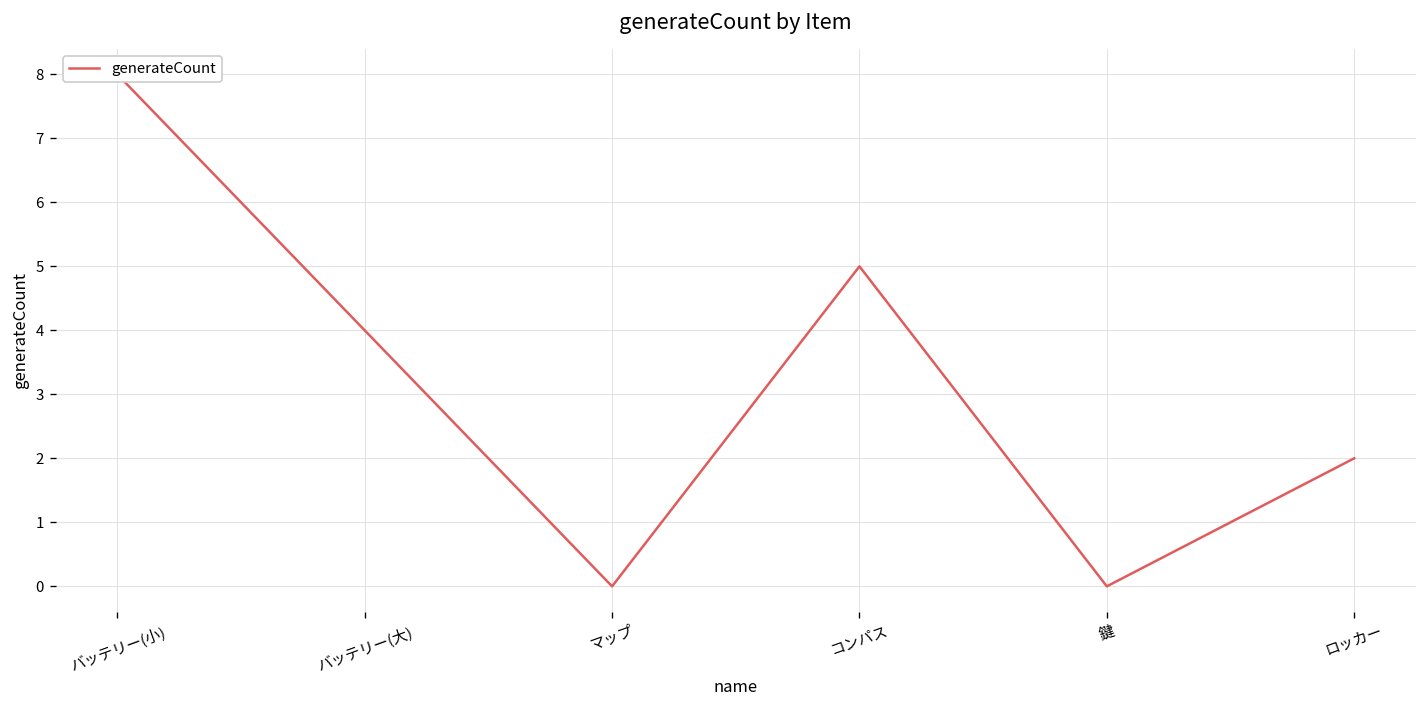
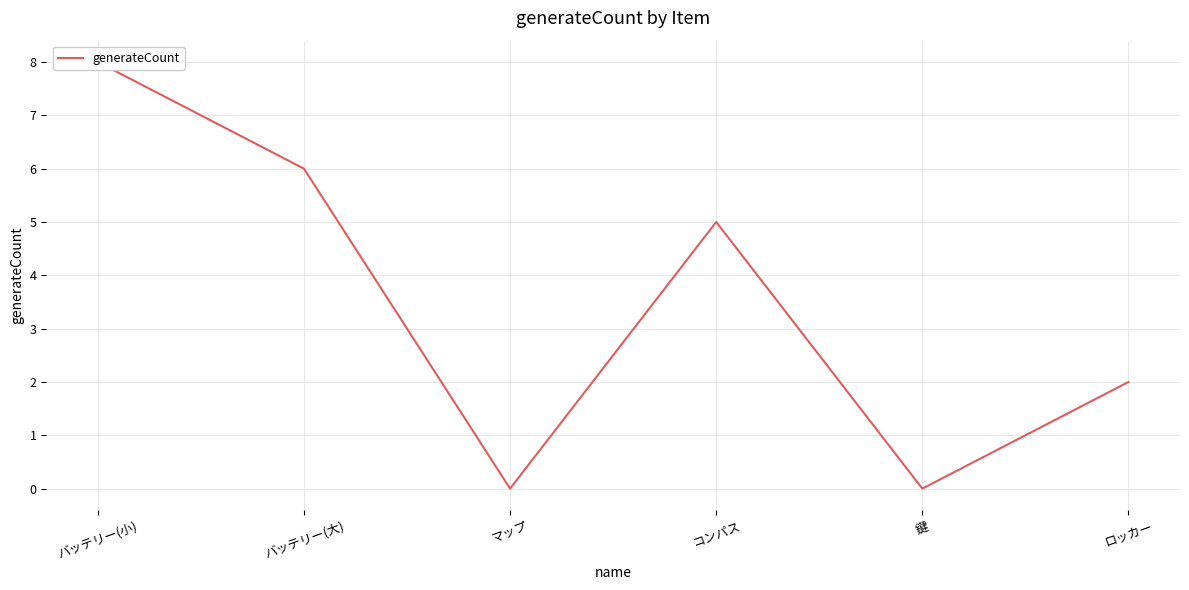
バッテリー(大): 4 -> 6
